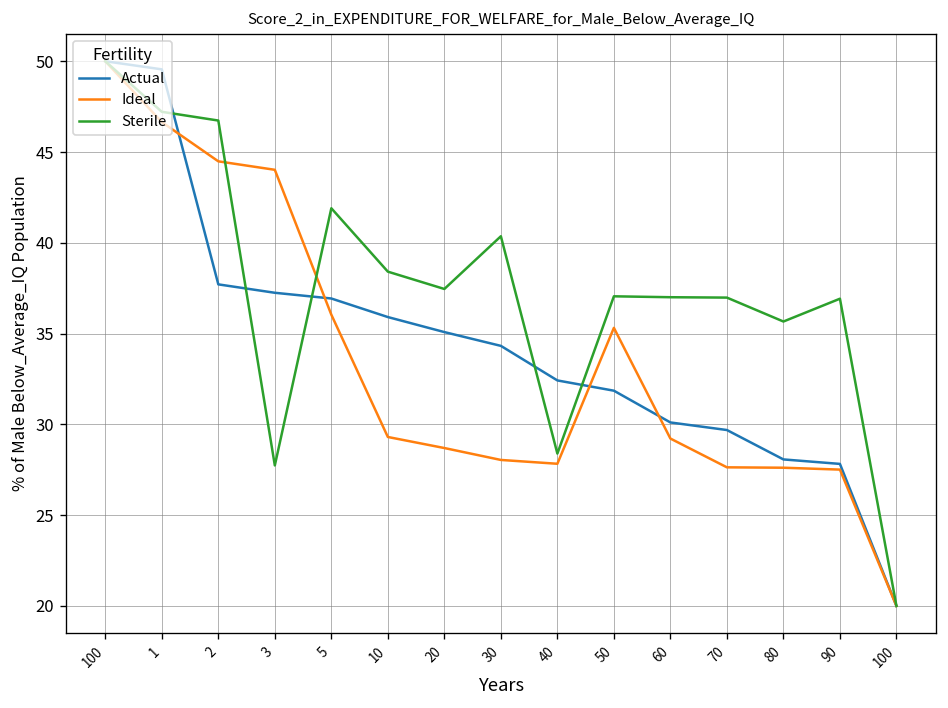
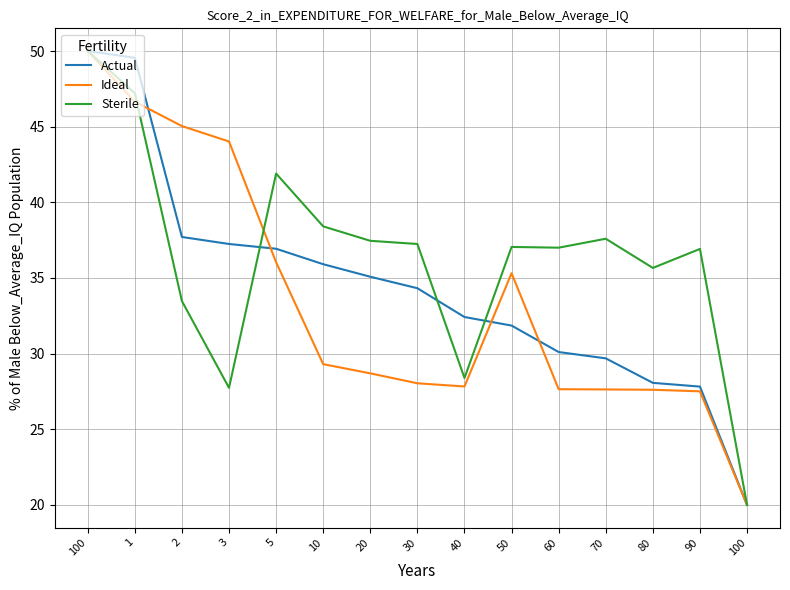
Ideal, 2: 44.5 -> 45.0
Sterile, 2: 46.7 -> 33.5
Sterile, 30: 40.4 -> 37.2
Ideal, 60: 29.2 -> 27.6
Sterile, 70: 37.0 -> 37.6
